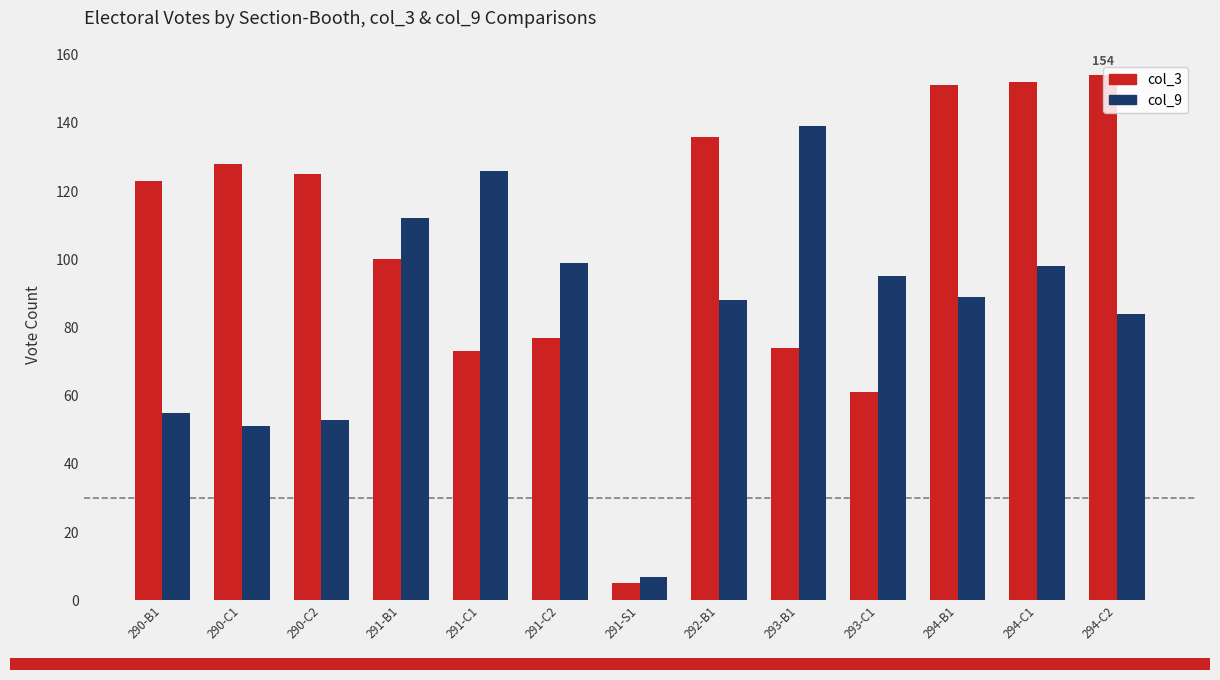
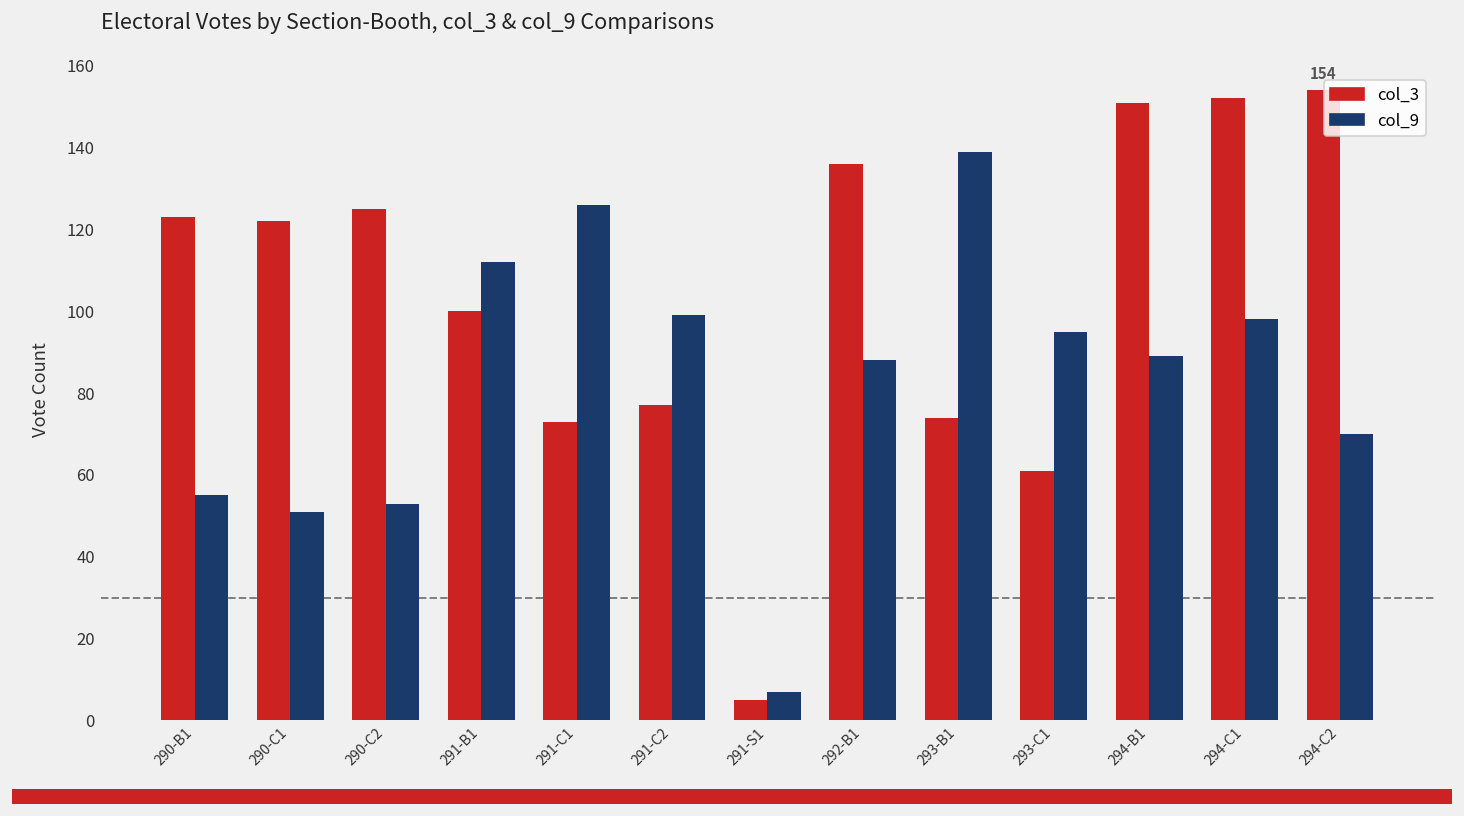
col_3, 290-C1: 128 -> 122
col_9, 294-C2: 84 -> 70
